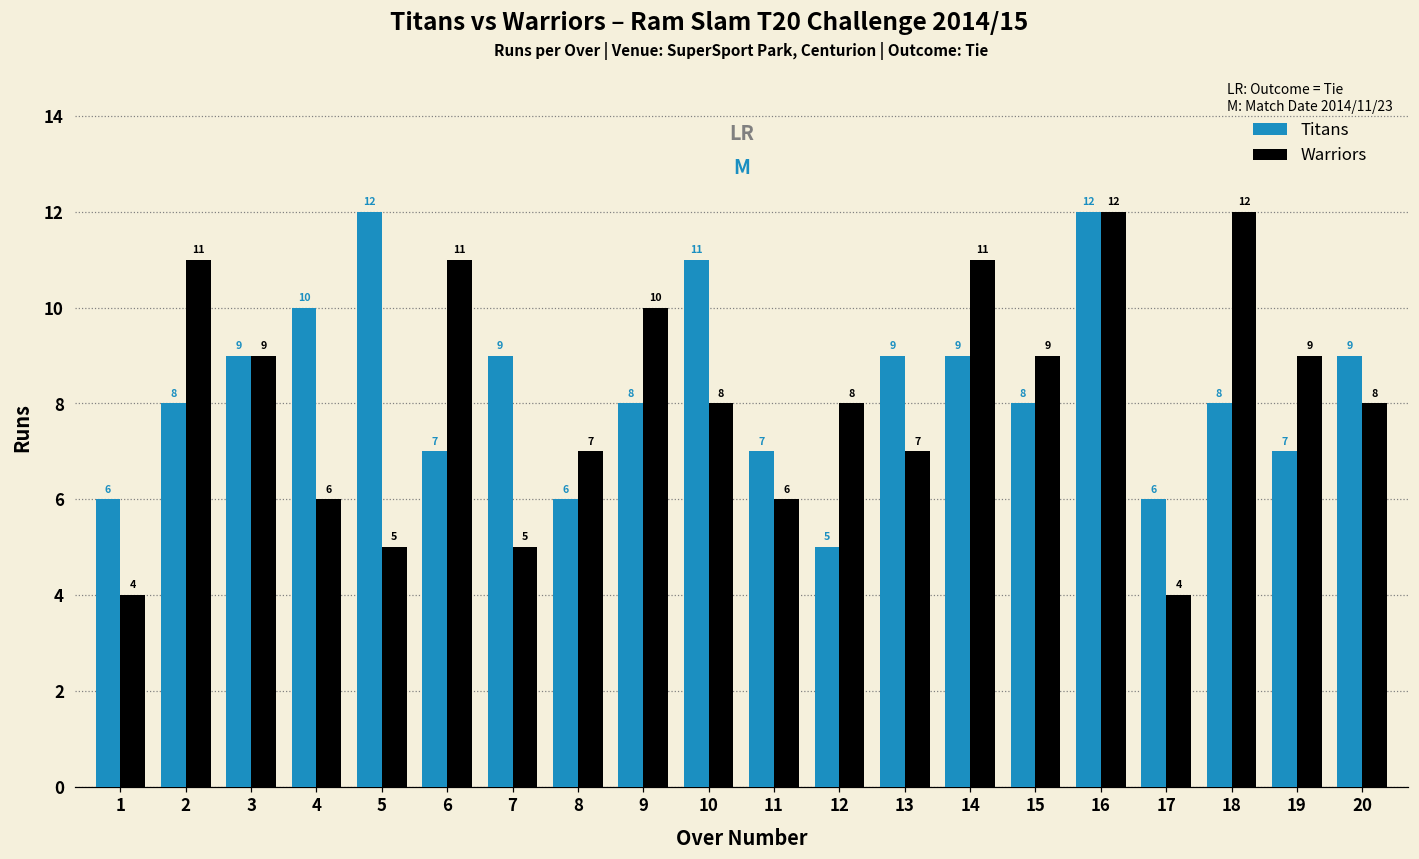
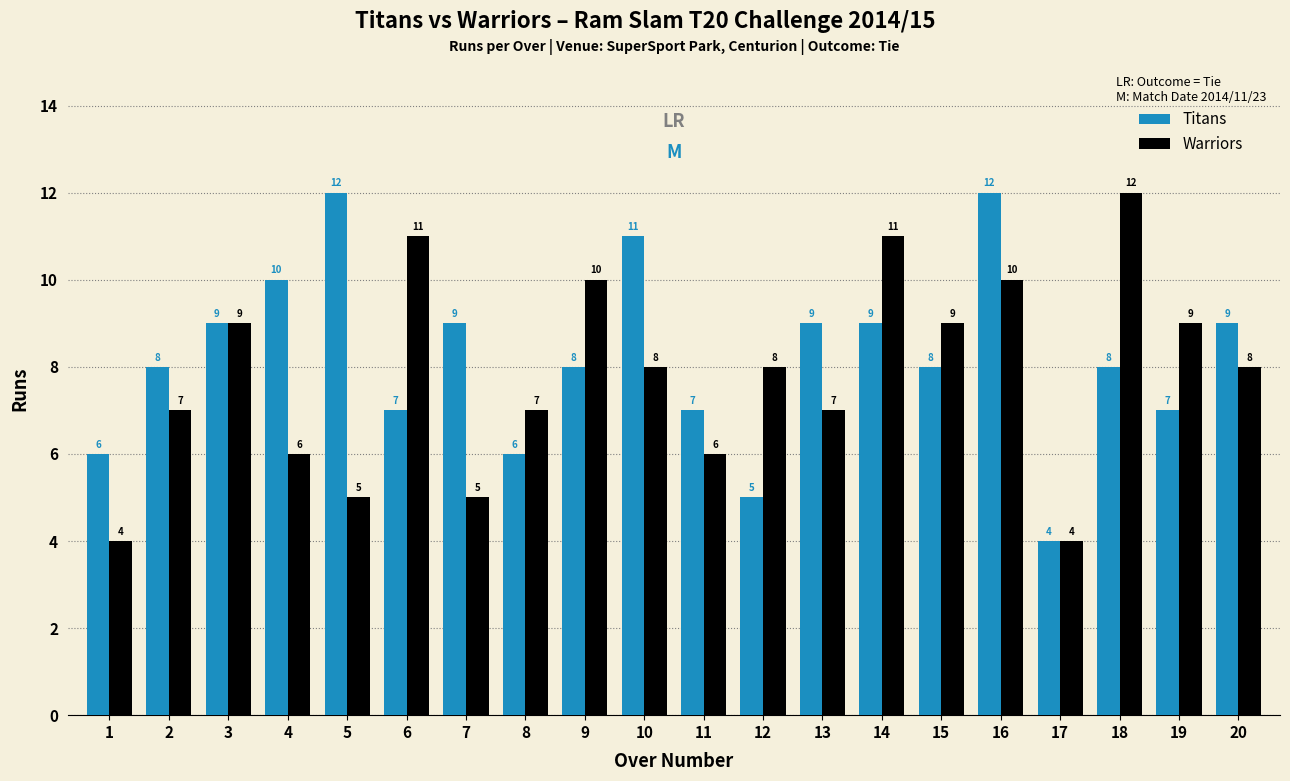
Warriors, 2: 11 -> 7
Warriors, 16: 12 -> 10
Titans, 17: 6 -> 4
